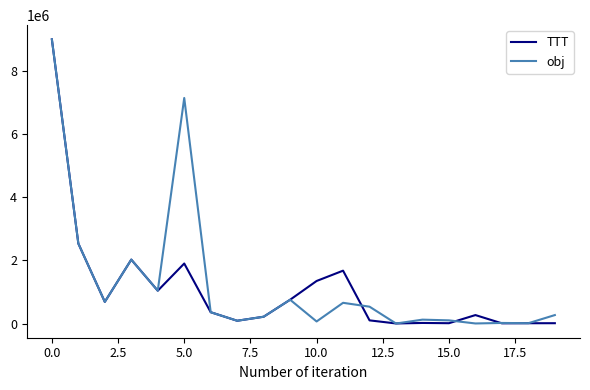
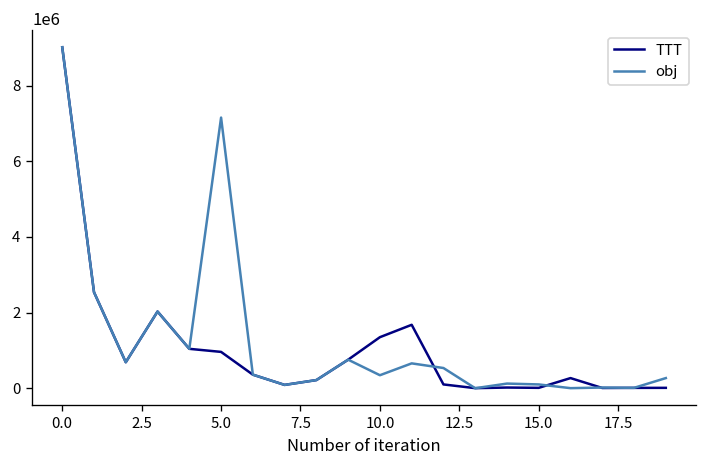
TTT, 5.0: 1900000 -> 1000000
obj, 10.0: 100000 -> 300000
